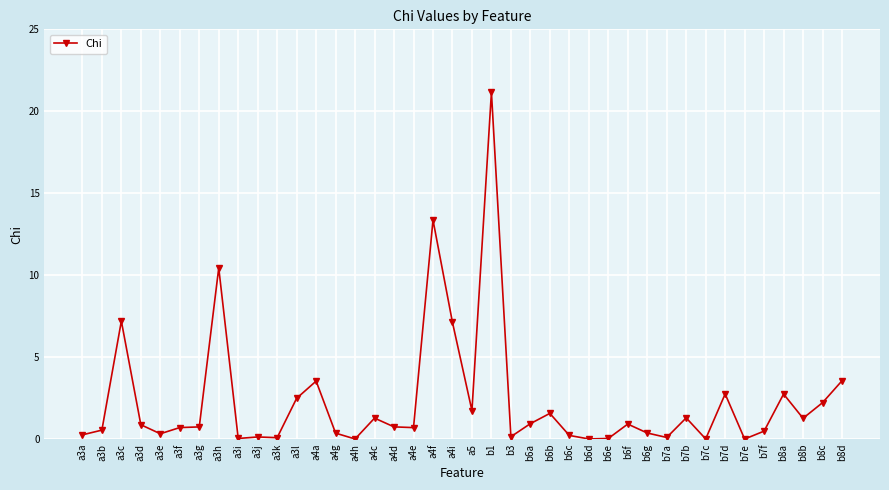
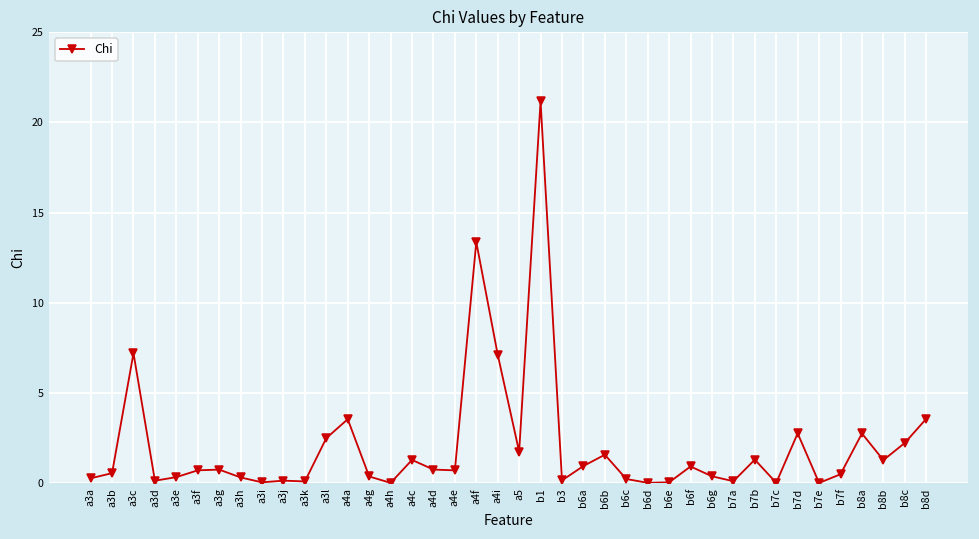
a3d: 0.9 -> 0.1
a3h: 10.4 -> 0.3
